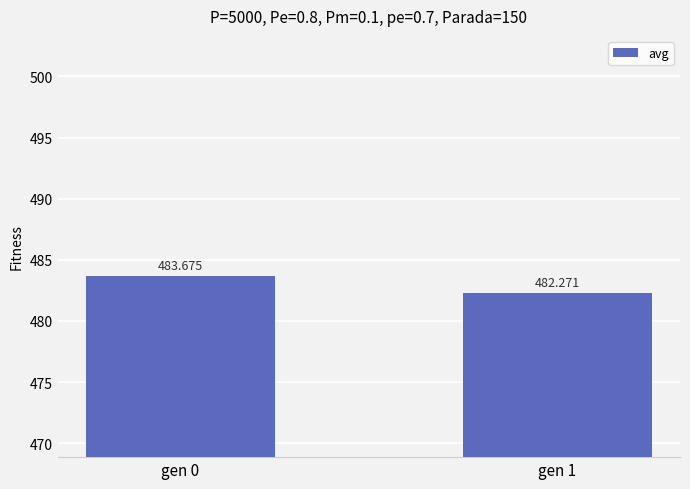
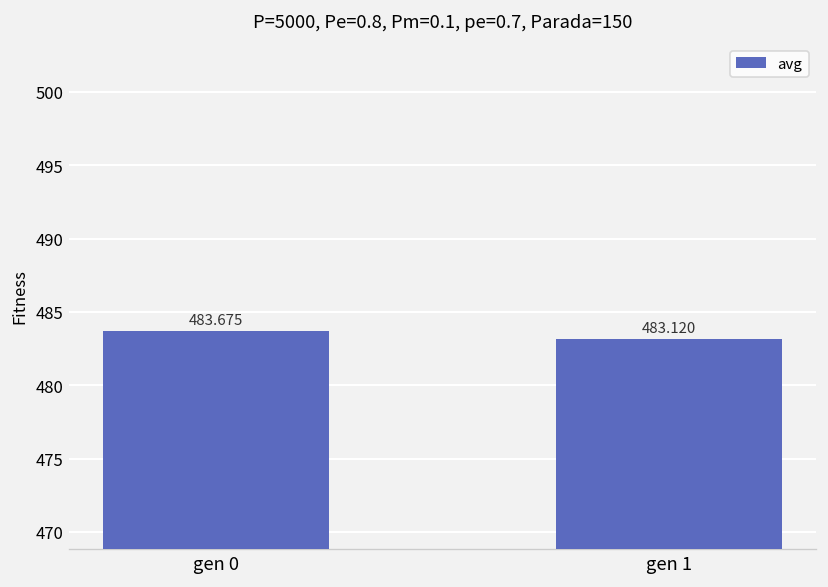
gen 1: 482.271 -> 483.120
